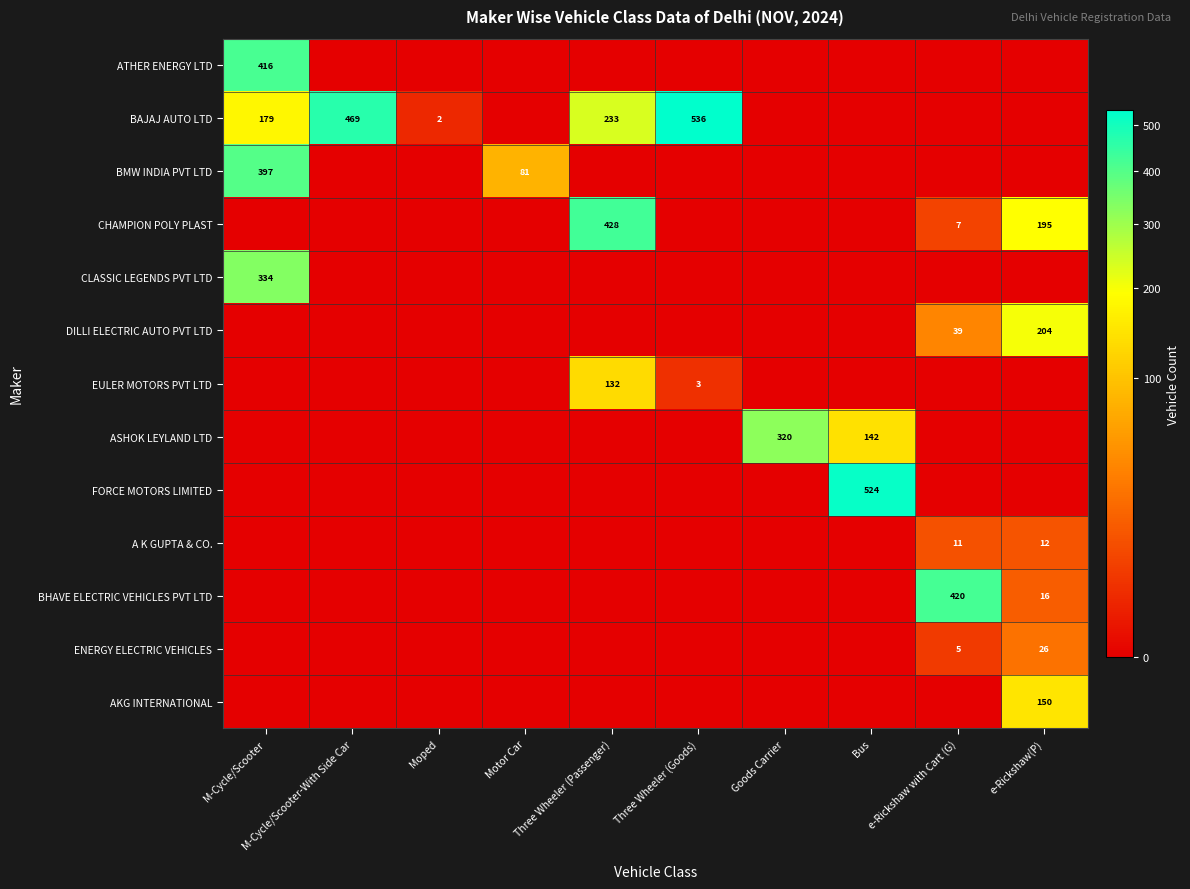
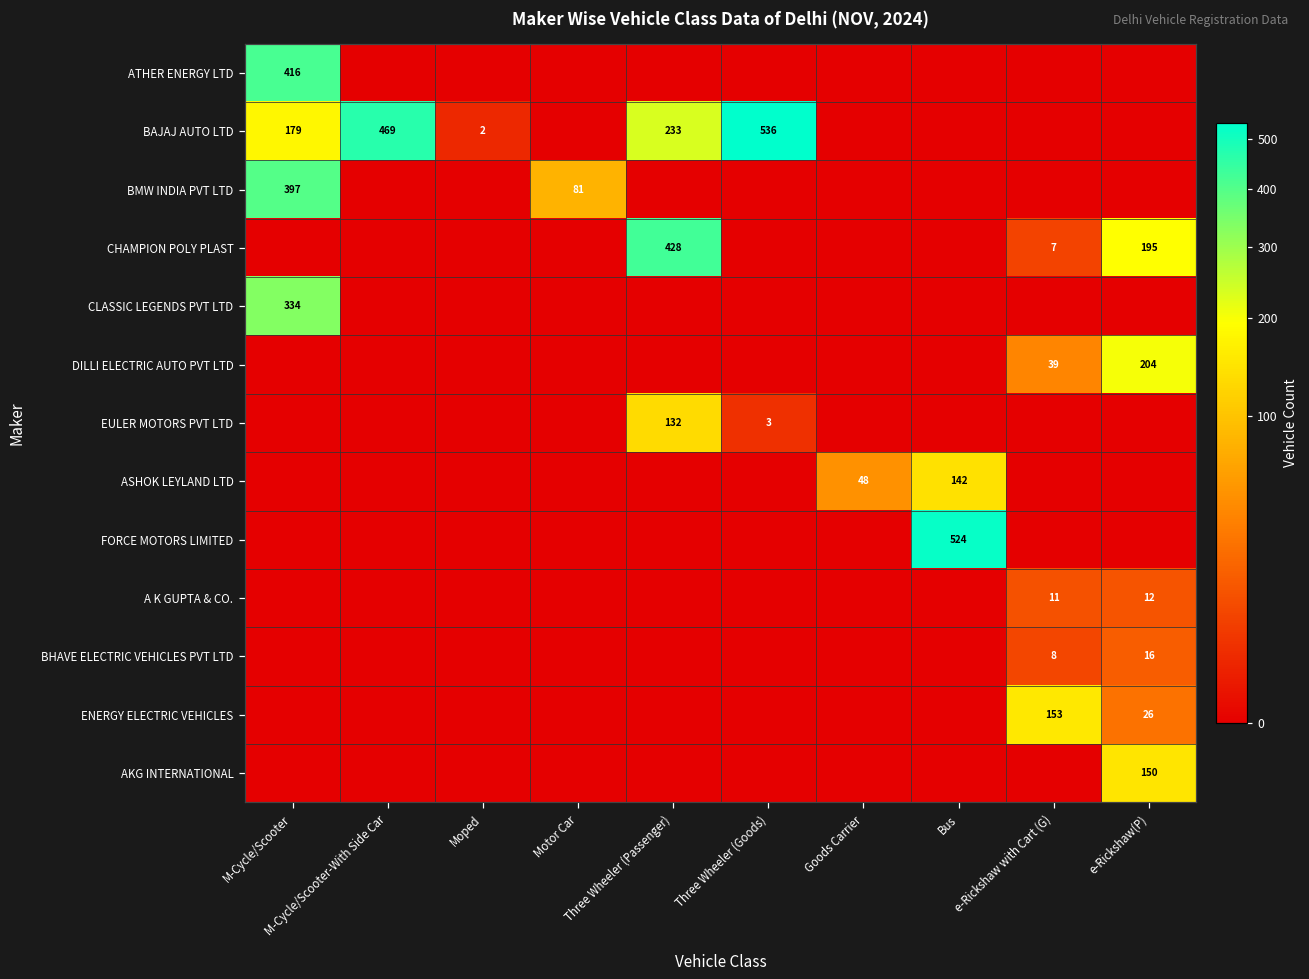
ASHOK LEYLAND LTD, Goods Carrier: 320 -> 48
BHAVE ELECTRIC VEHICLES PVT LTD, e-Rickshaw with Cart (G): 420 -> 8
ENERGY ELECTRIC VEHICLES, e-Rickshaw with Cart (G): 5 -> 153
